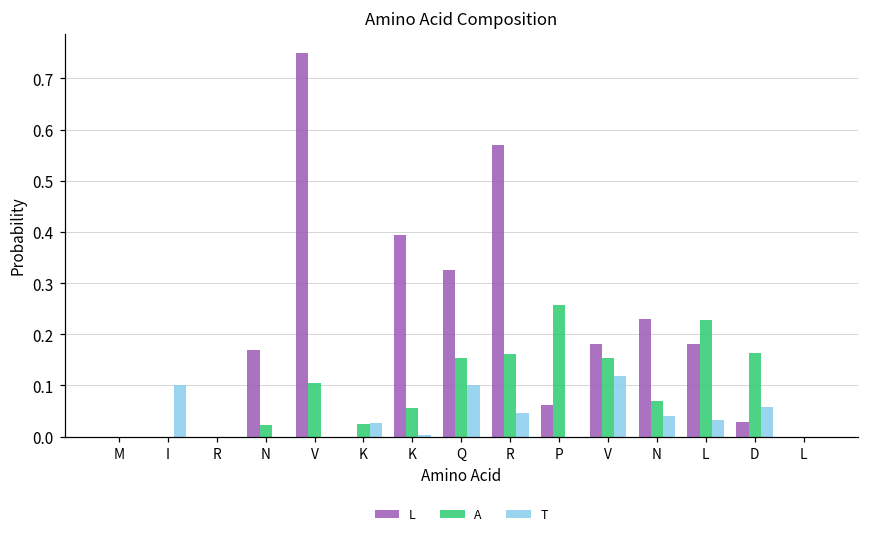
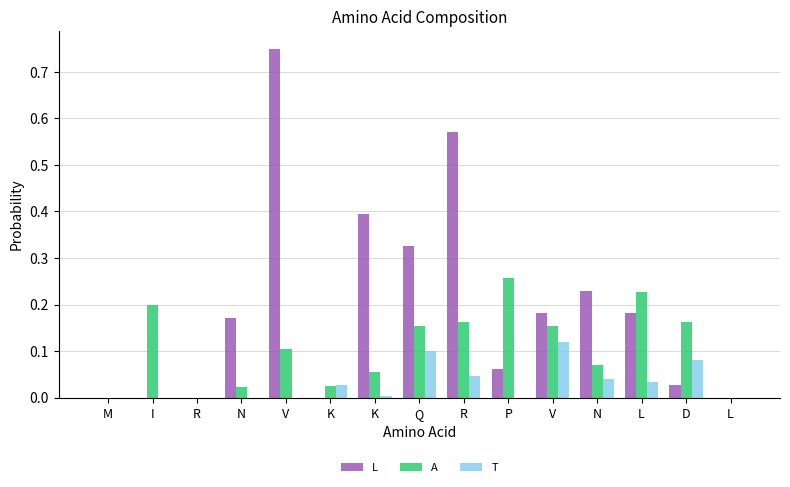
A, I: 0.0 -> 0.2
T, I: 0.1 -> 0.0
T, D: 0.06 -> 0.08
